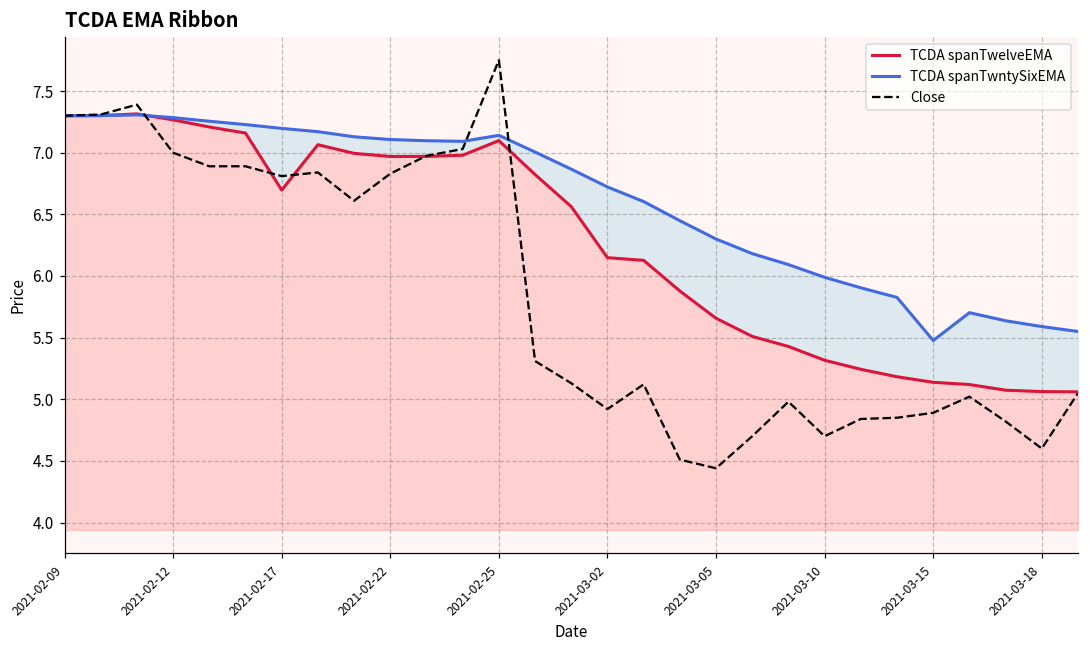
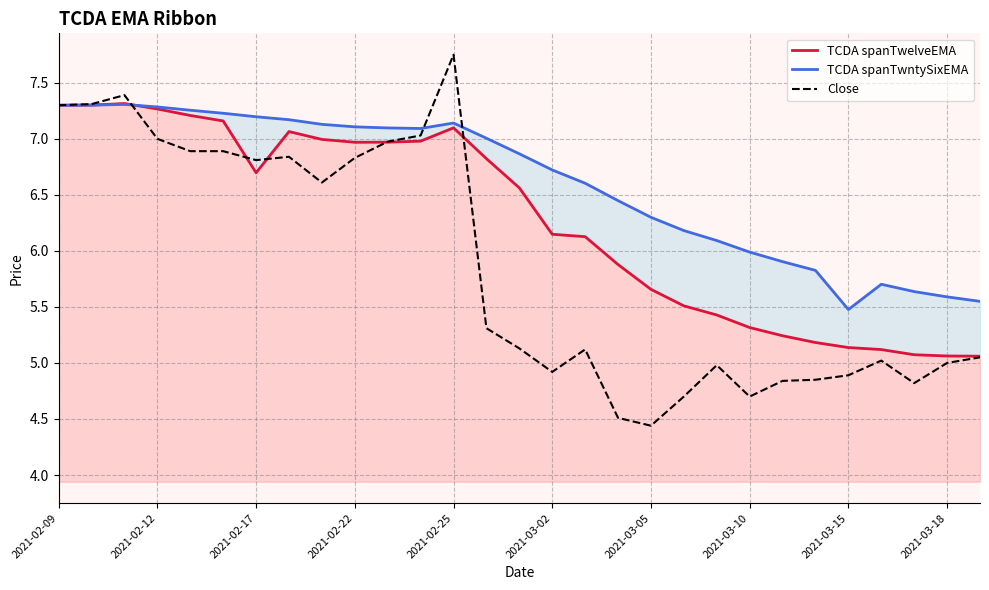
Close, 2021-03-18: 4.6 -> 5.0
